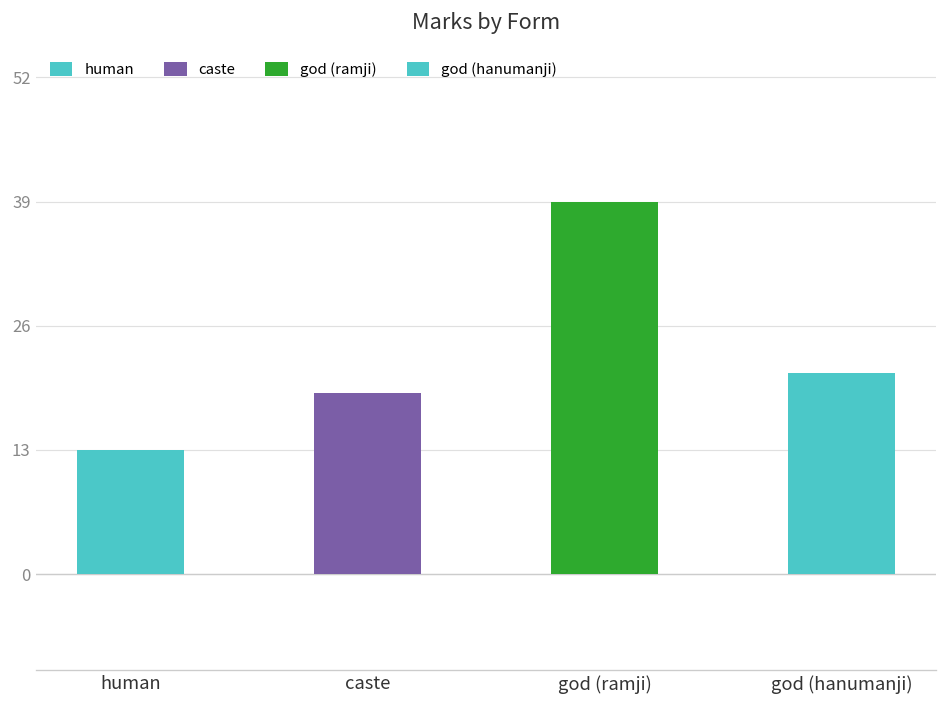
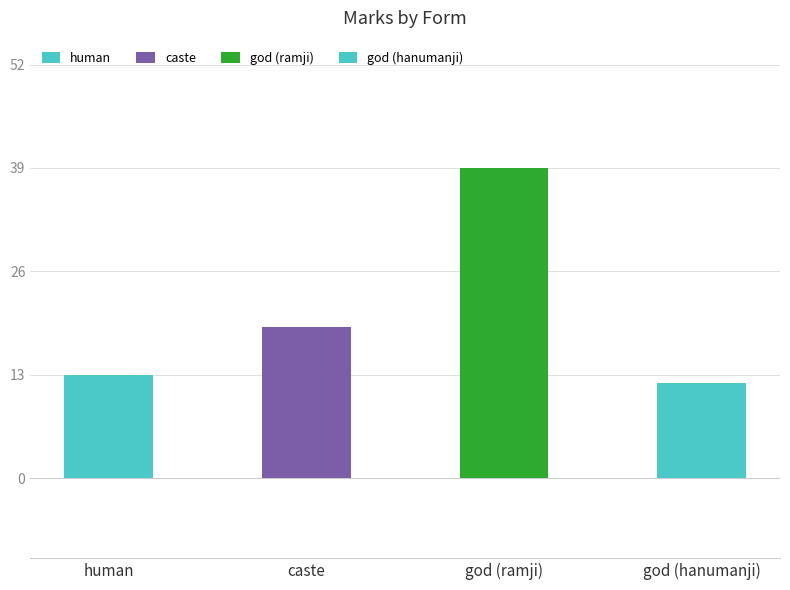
god (hanumanji): 21 -> 12
